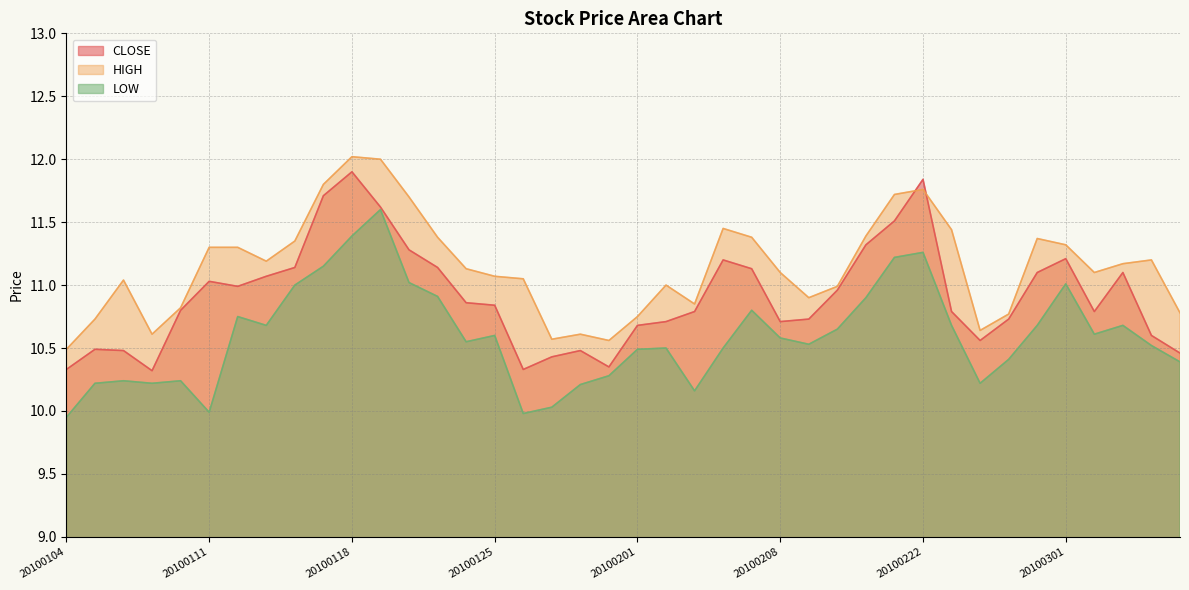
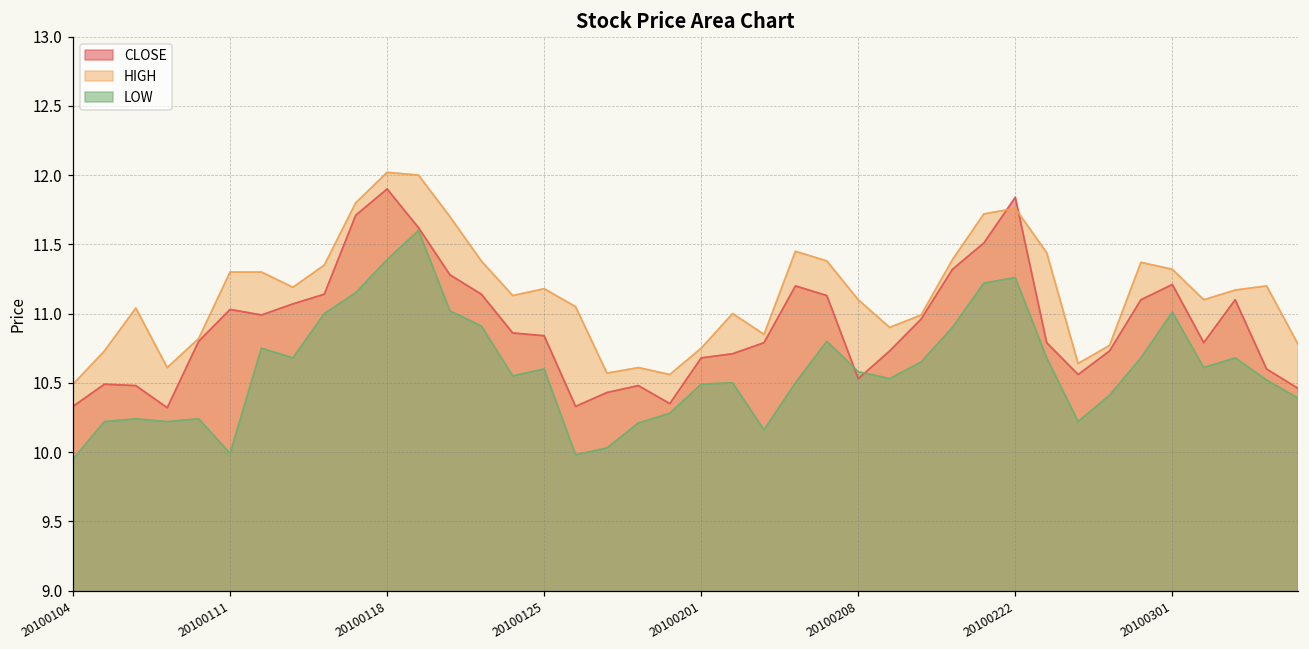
HIGH, 20100125: 11.07 -> 11.18
CLOSE, 20100208: 10.71 -> 10.53
